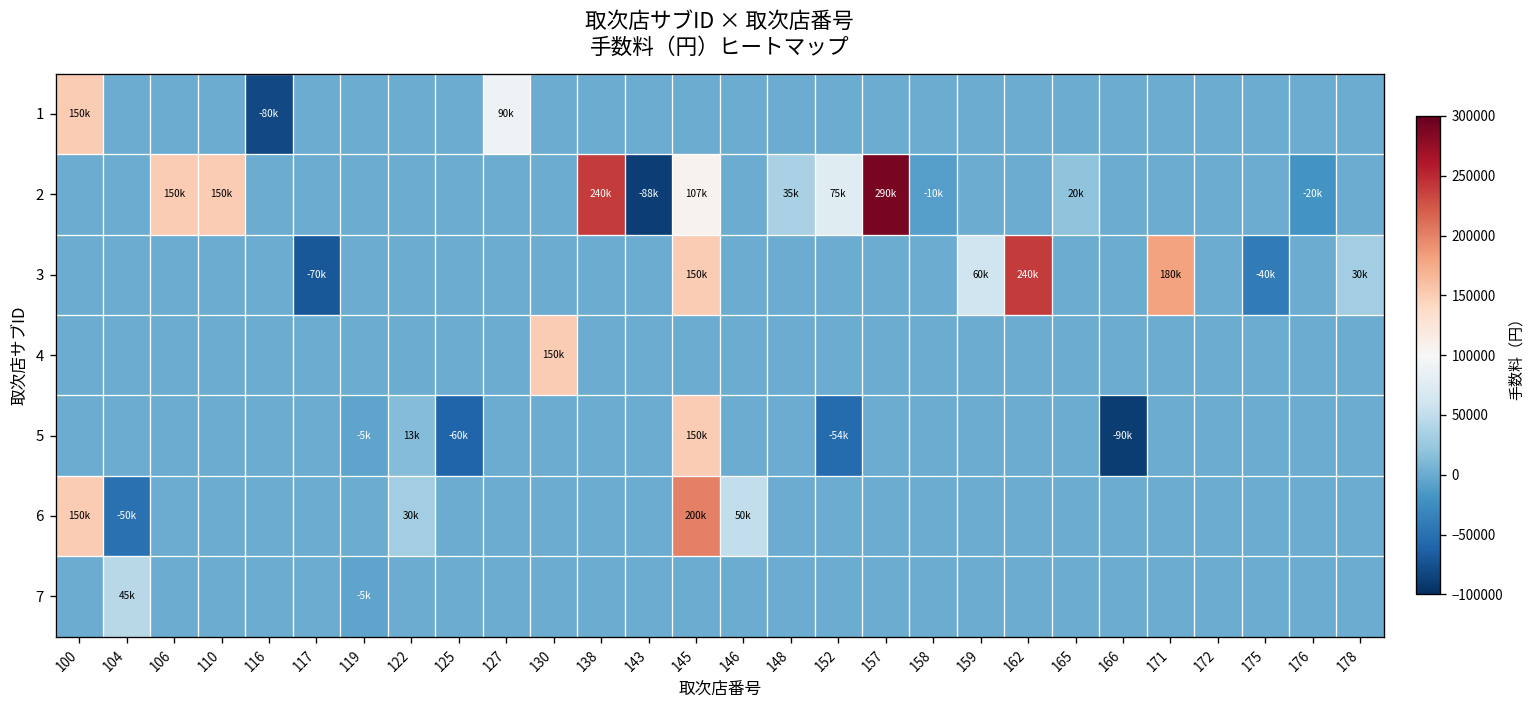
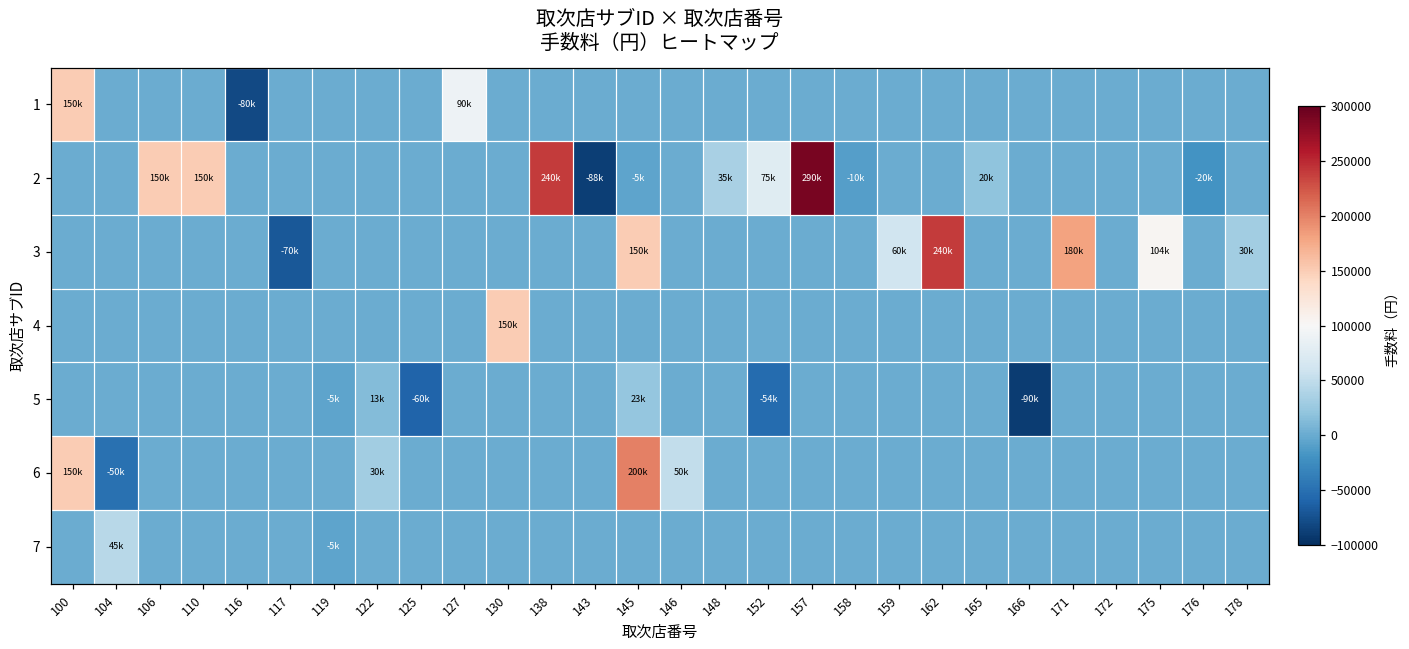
2, 145: 107k -> -5k
3, 175: -40k -> 104k
5, 145: 150k -> 23k
